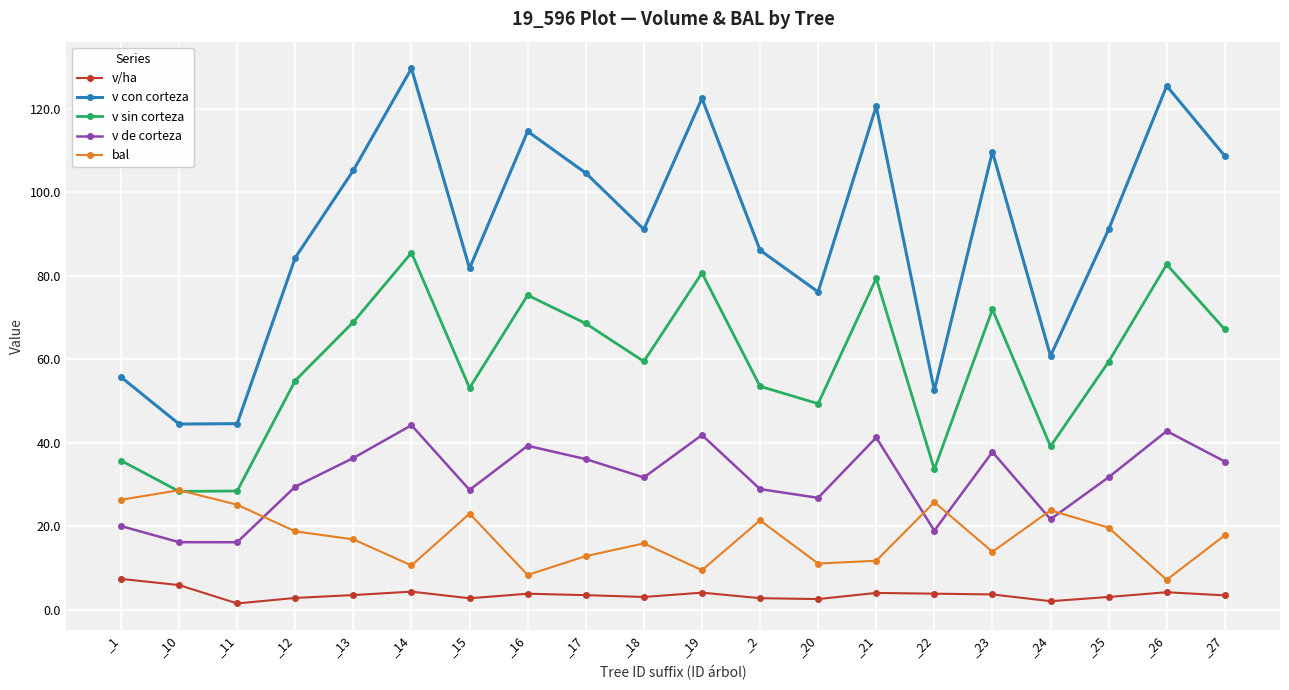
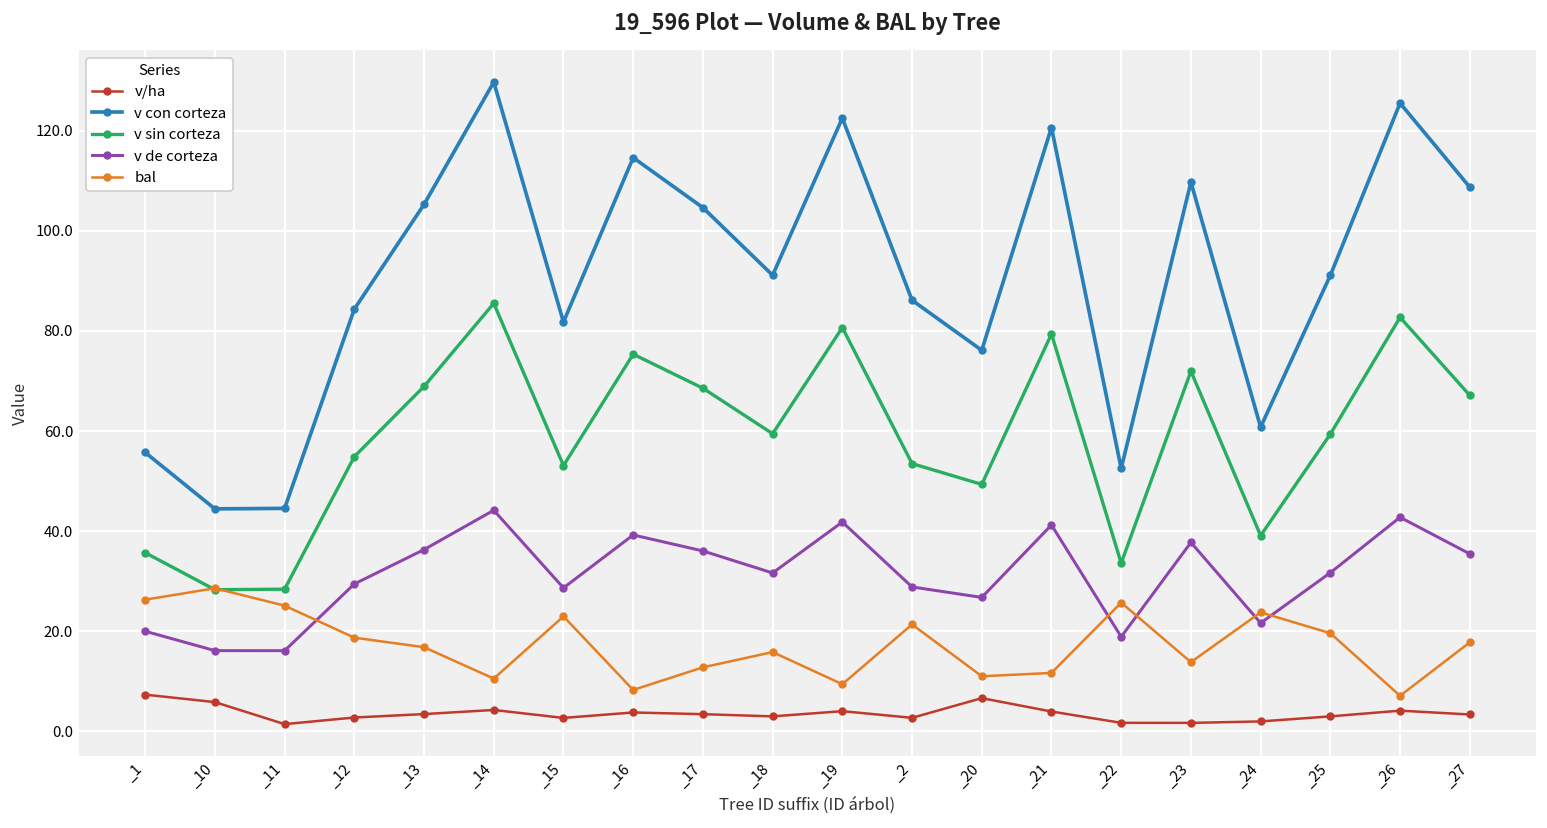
v/ha, _20: 3 -> 7
v/ha, _22: 4 -> 2
v/ha, _23: 4 -> 2
